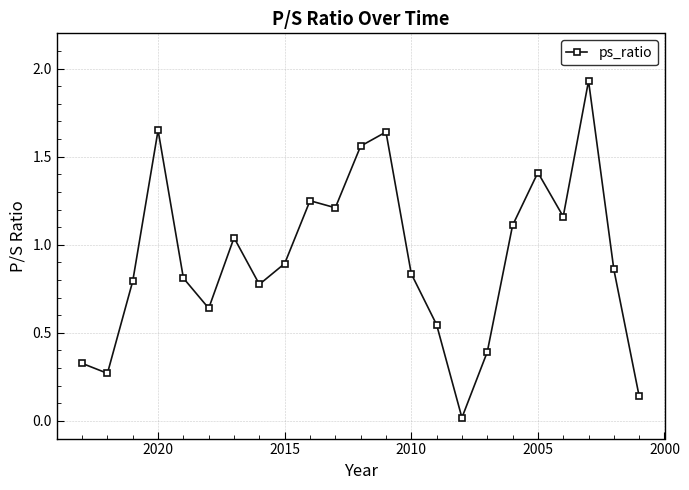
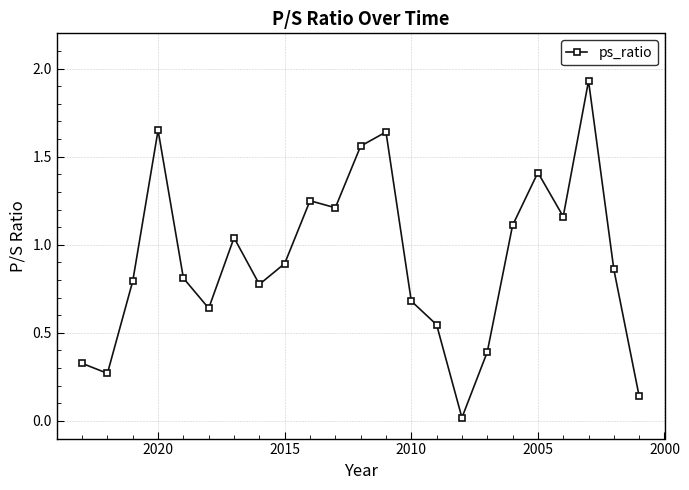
2010: 0.84 -> 0.68
